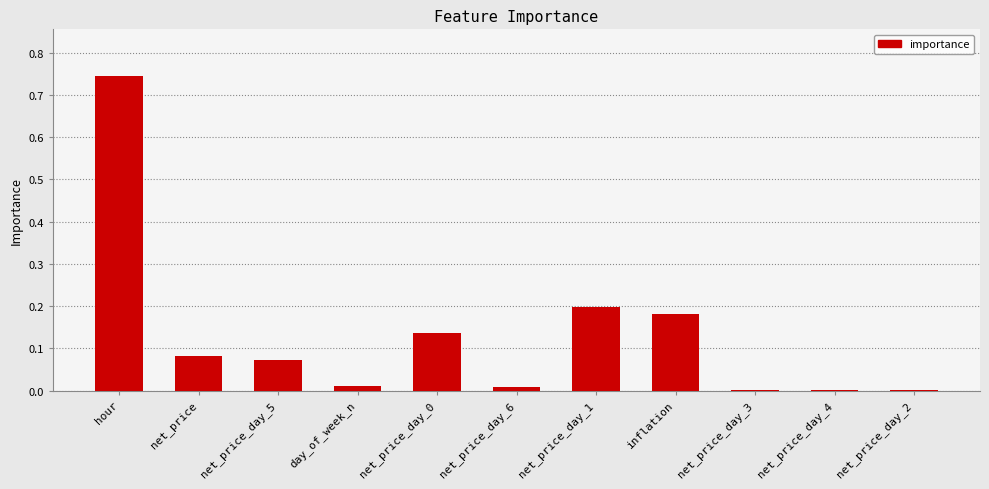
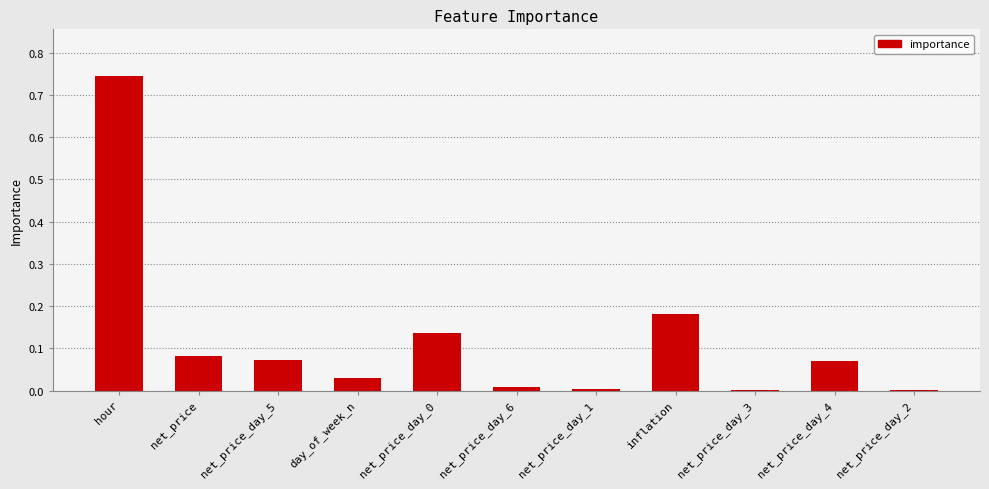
day_of_week_n: 0.01 -> 0.03
net_price_day_1: 0.20 -> 0.00
net_price_day_4: 0.00 -> 0.07
